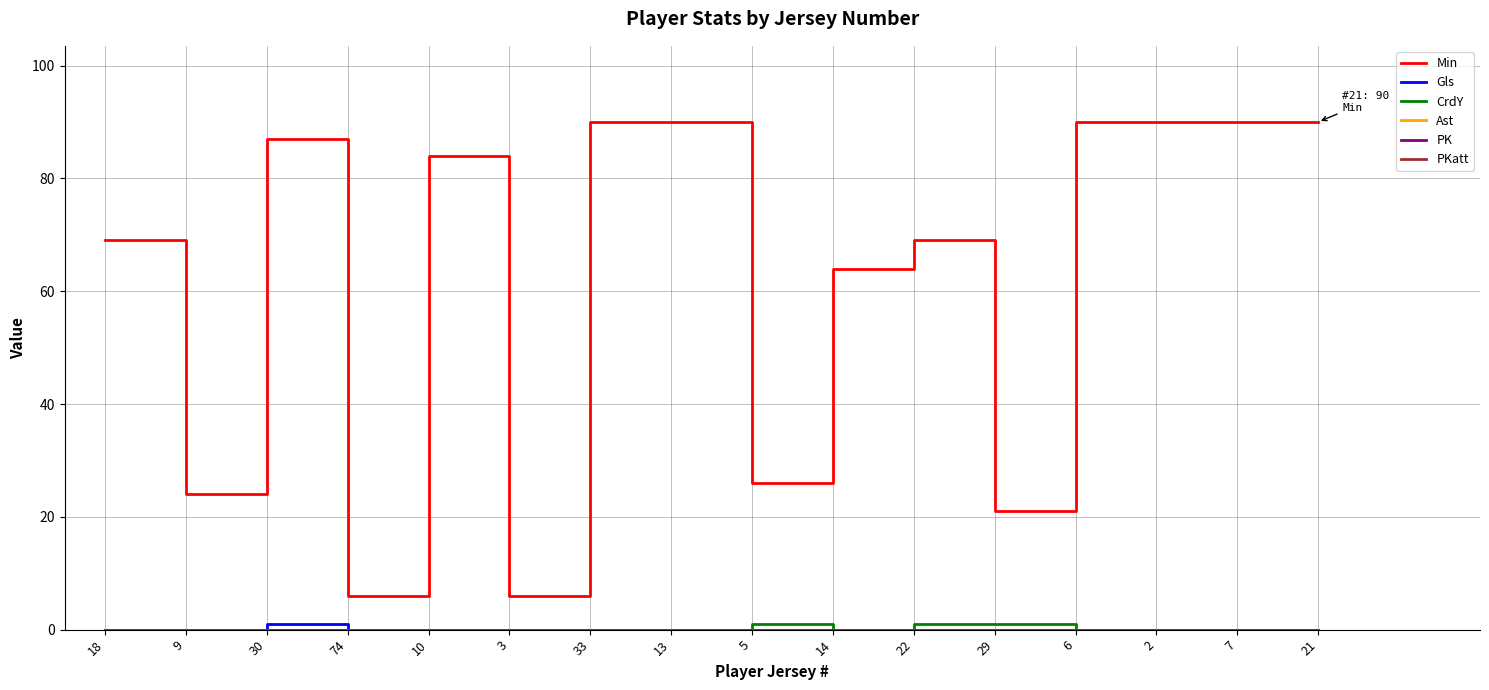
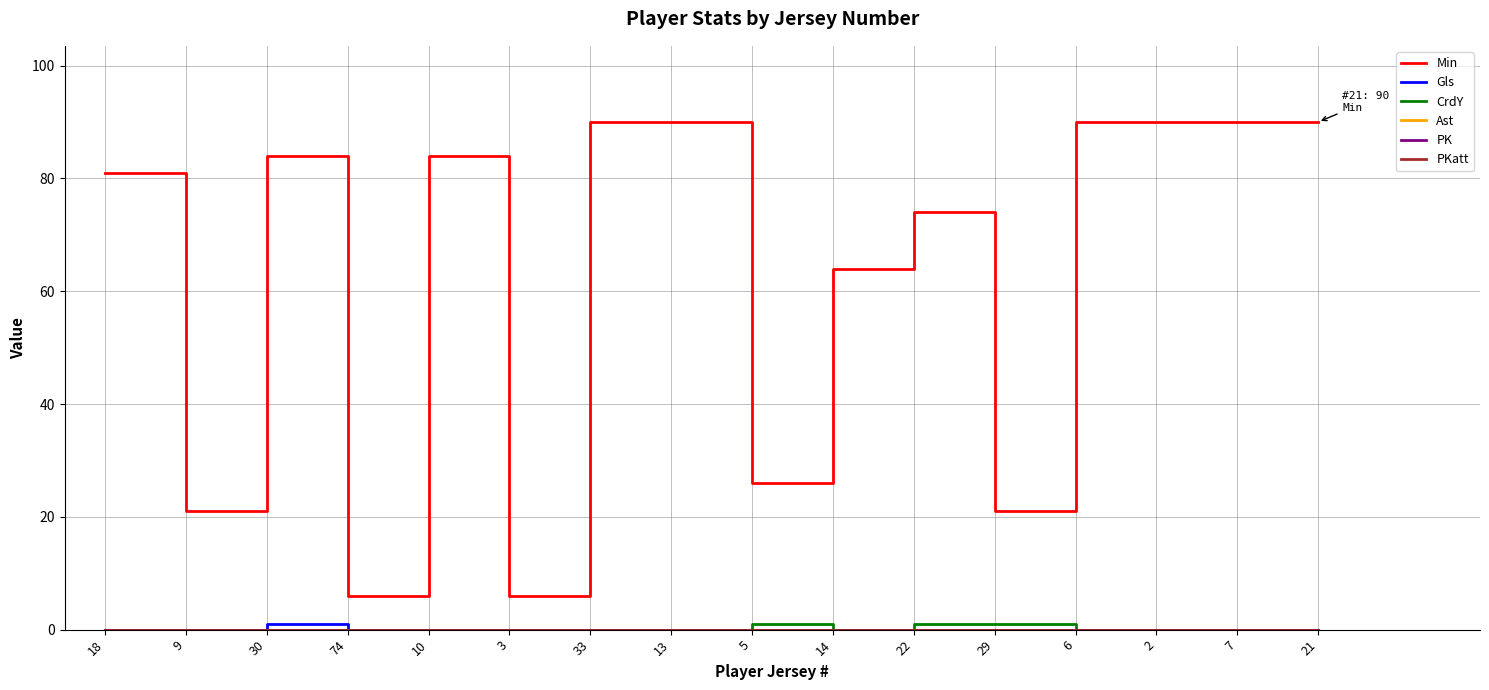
Min, 18: 69 -> 81
Min, 9: 24 -> 21
Min, 30: 87 -> 84
Min, 22: 69 -> 74
